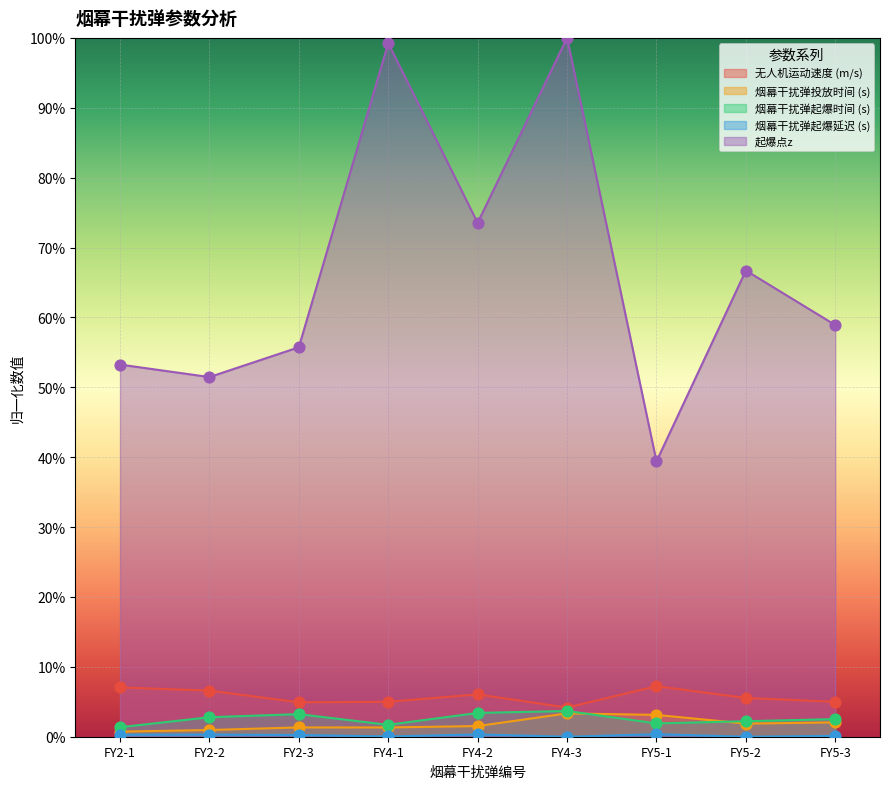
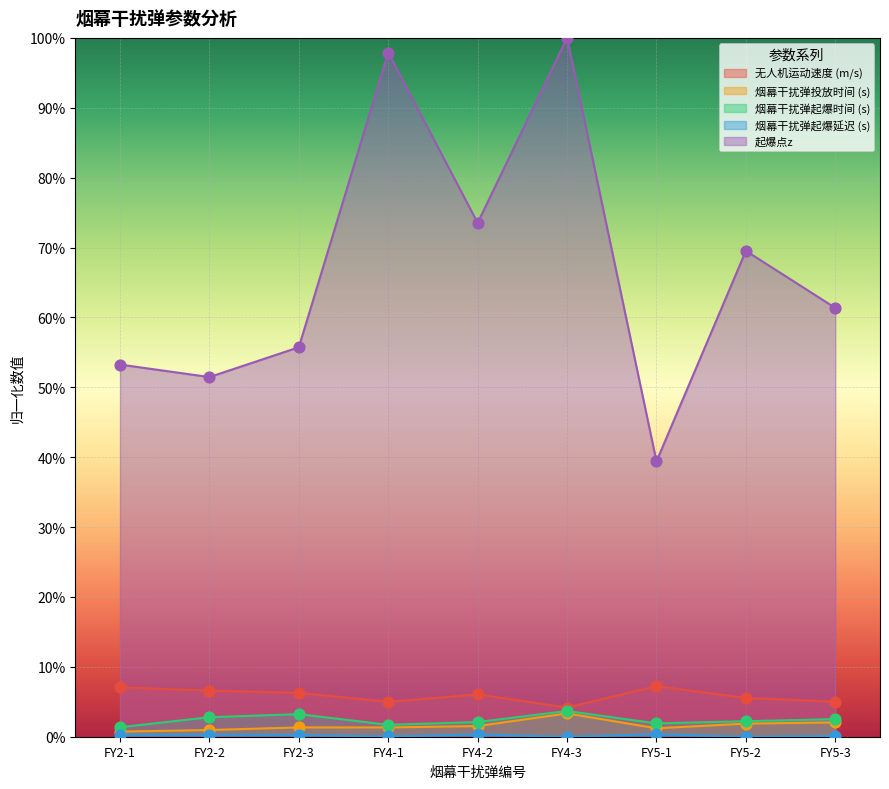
无人机运动速度 (m/s), FY2-3: 5% -> 6%
起爆点z, FY4-1: 99% -> 98%
烟幕干扰弹起爆时间 (s), FY4-2: 3% -> 2%
烟幕干扰弹投放时间 (s), FY5-1: 3% -> 1%
起爆点z, FY5-2: 67% -> 70%
起爆点z, FY5-3: 59% -> 61%
